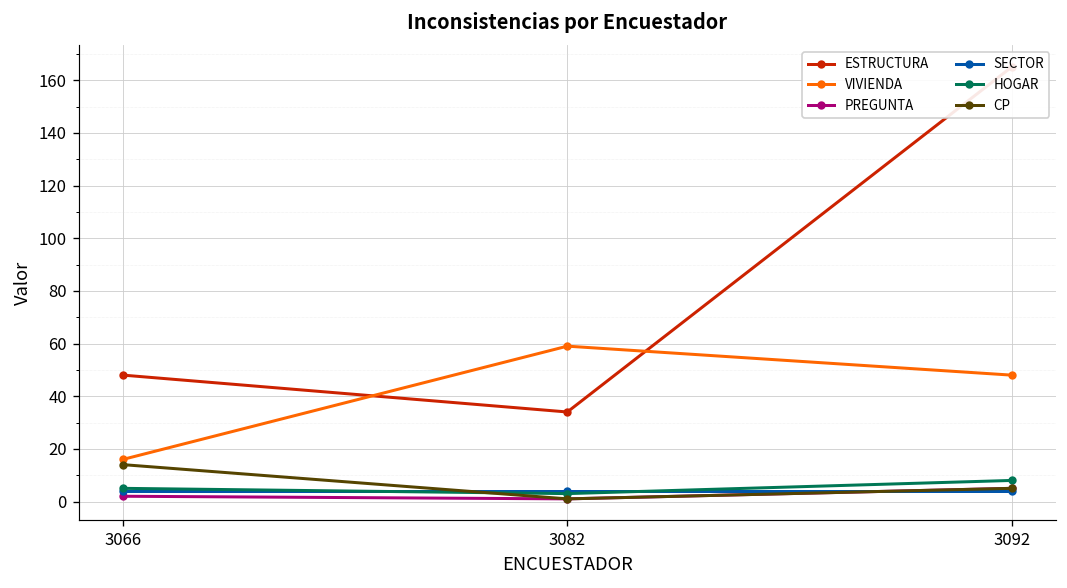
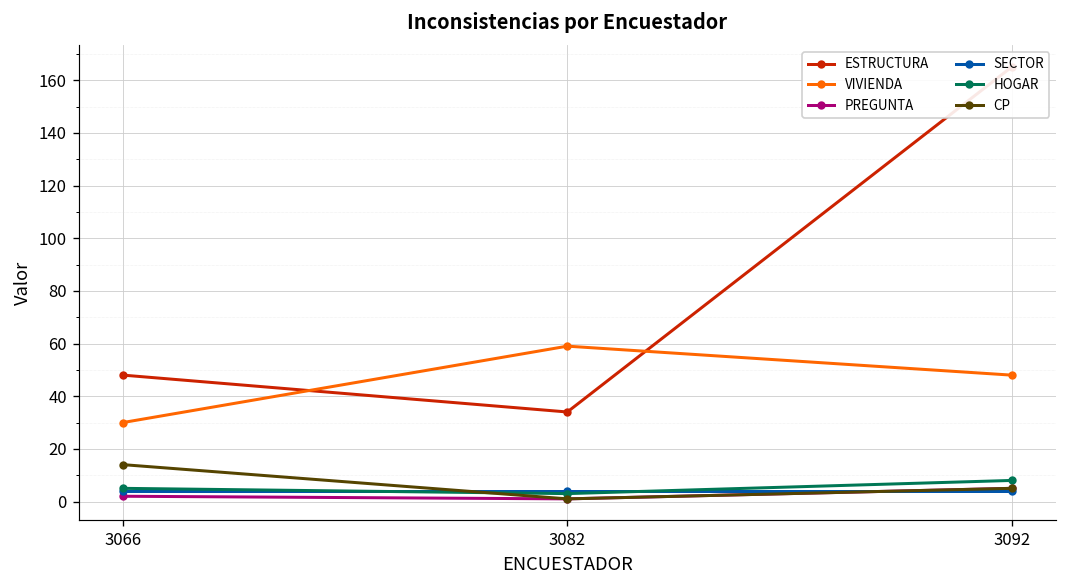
VIVIENDA, 3066: 16 -> 30
